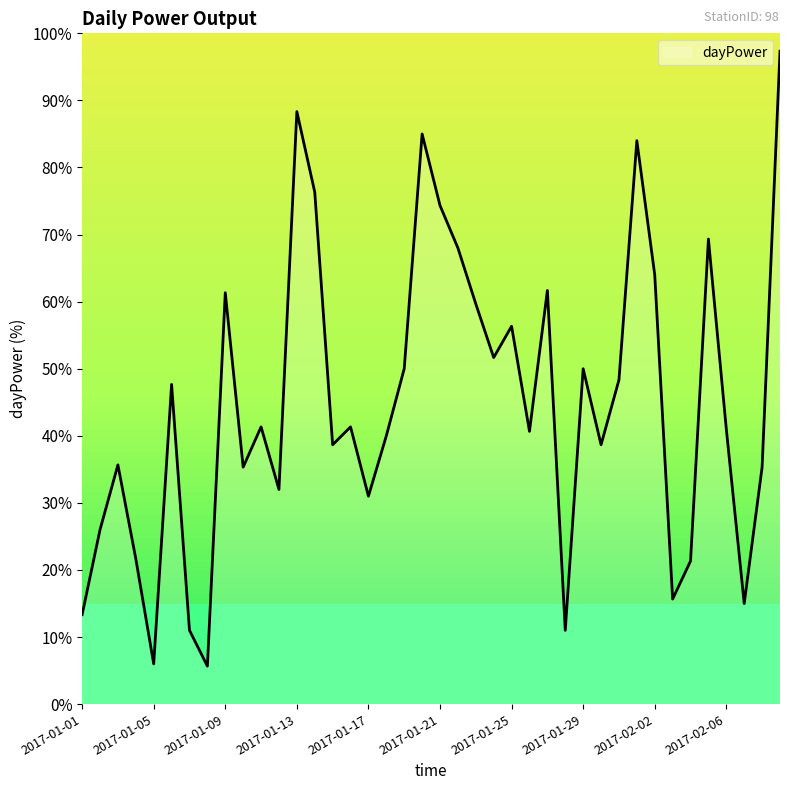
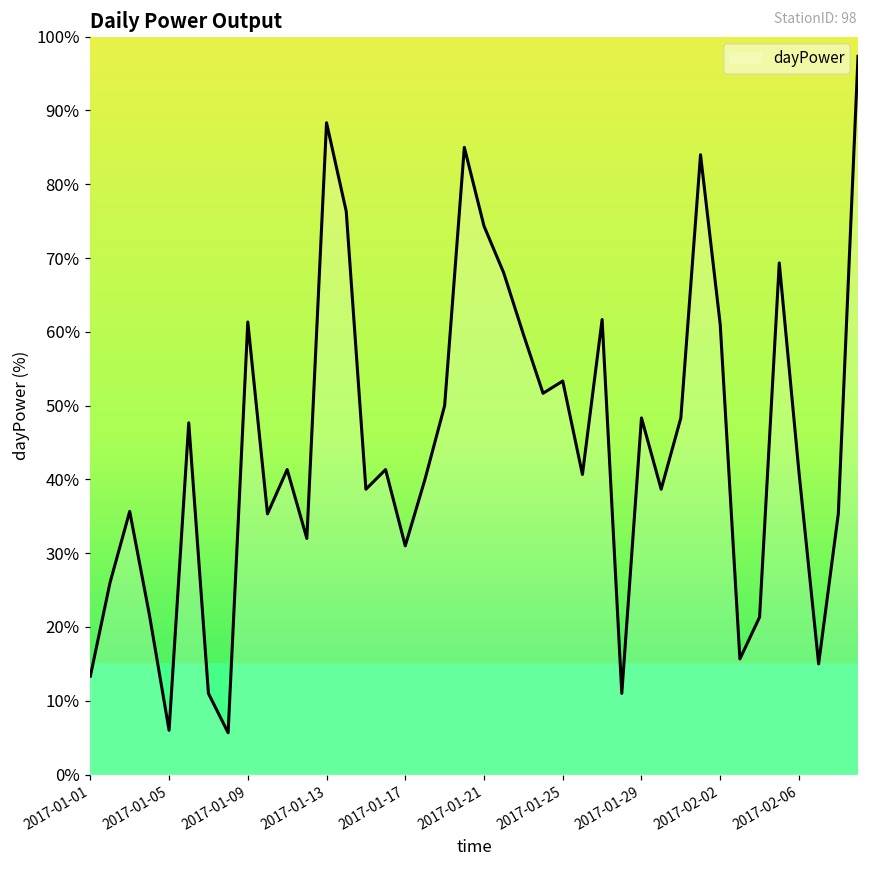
2017-01-25: 56% -> 53%
2017-01-29: 50% -> 48%
2017-02-02: 64% -> 61%
